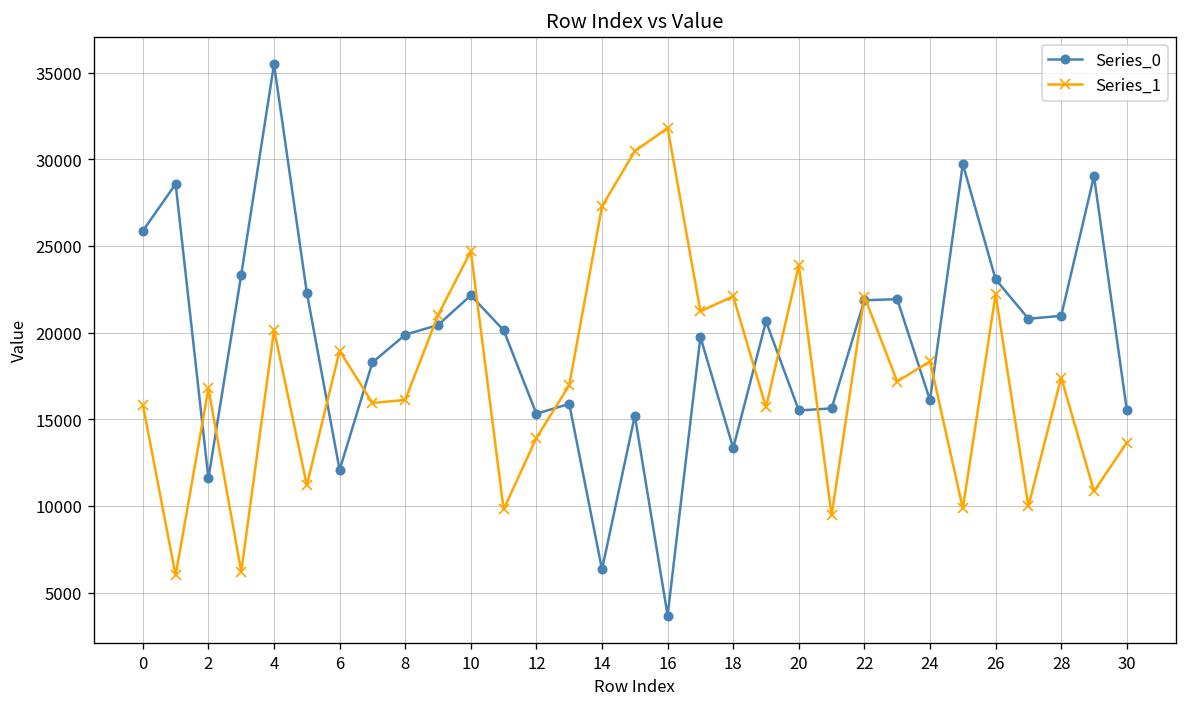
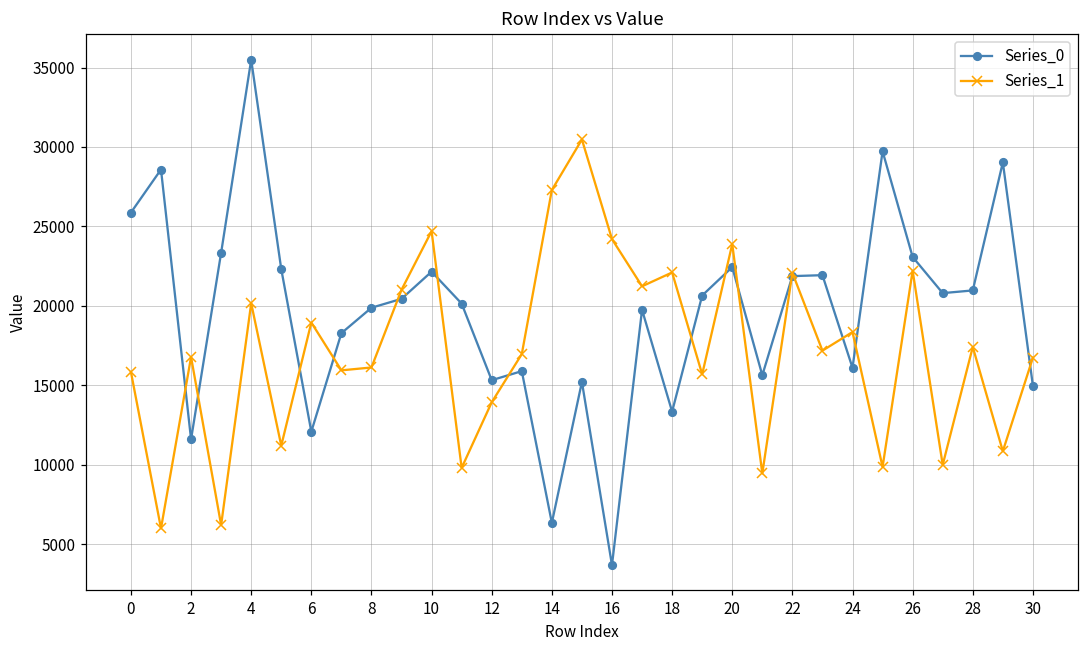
Series_1, 16: 31800 -> 24200
Series_0, 20: 15500 -> 22400
Series_0, 30: 15500 -> 15000
Series_1, 30: 13700 -> 16700
